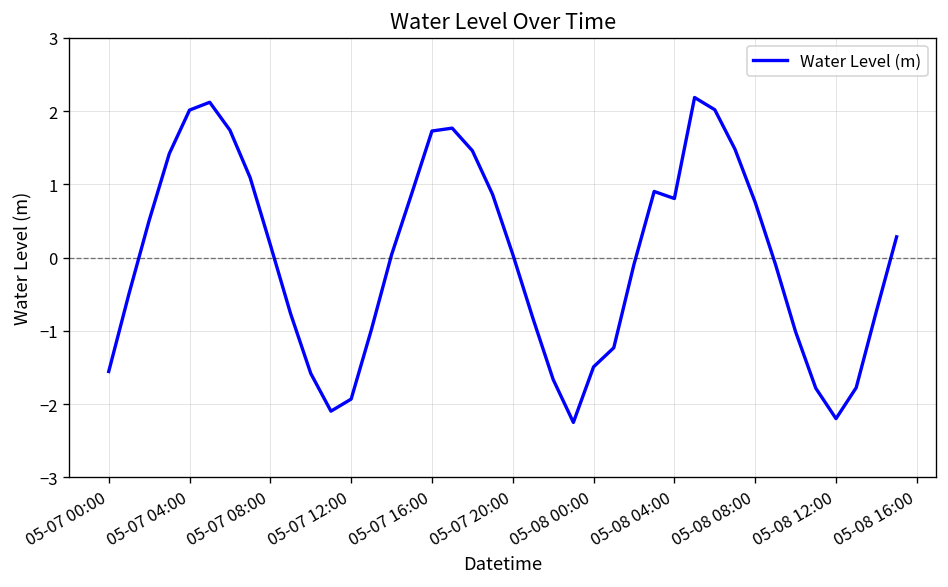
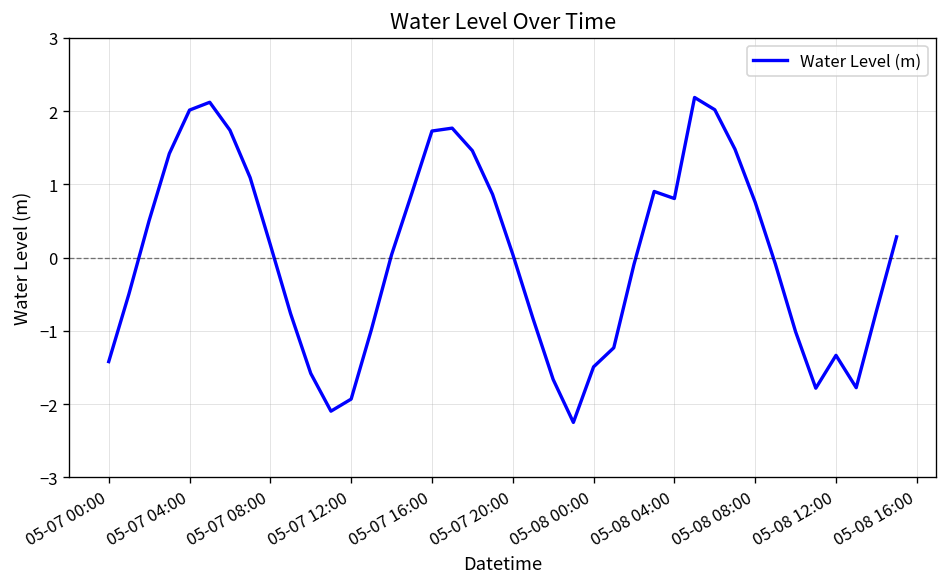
05-07 00:00: -1.6 -> -1.4
05-08 12:00: -2.2 -> -1.3
